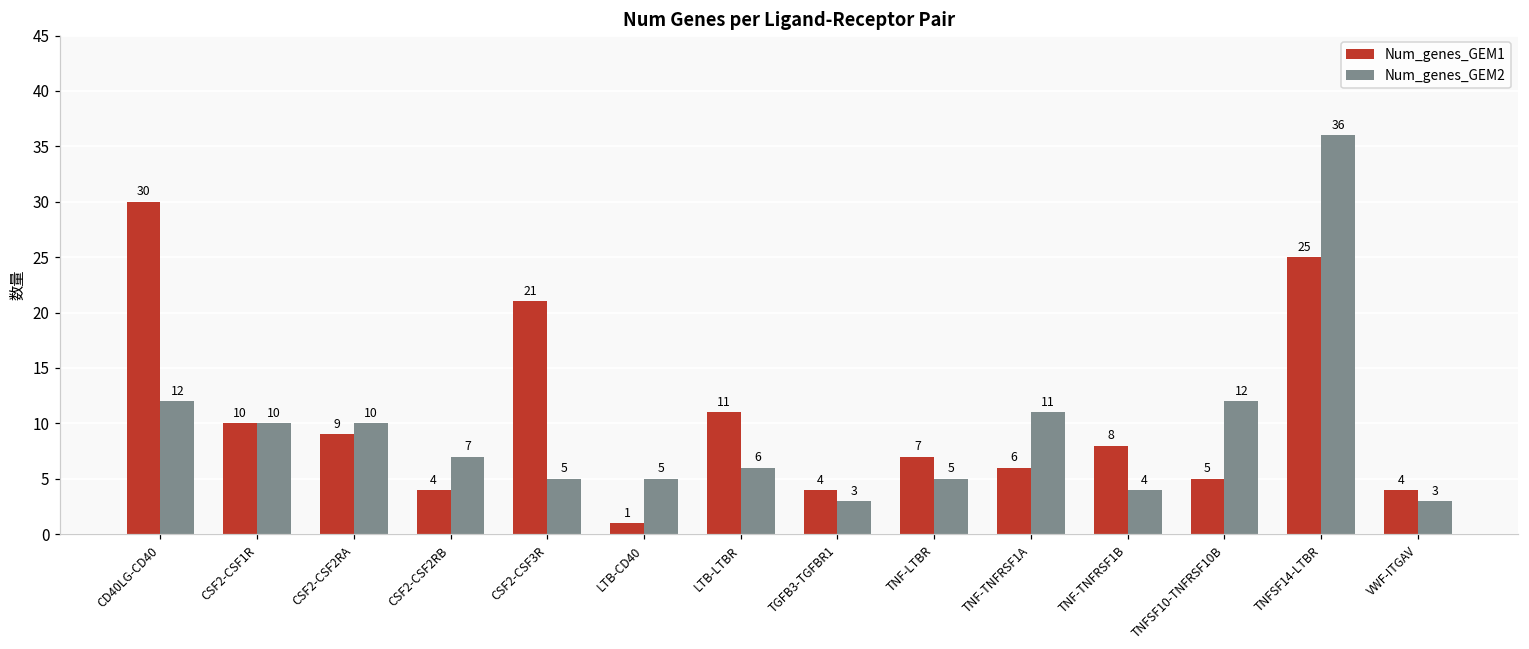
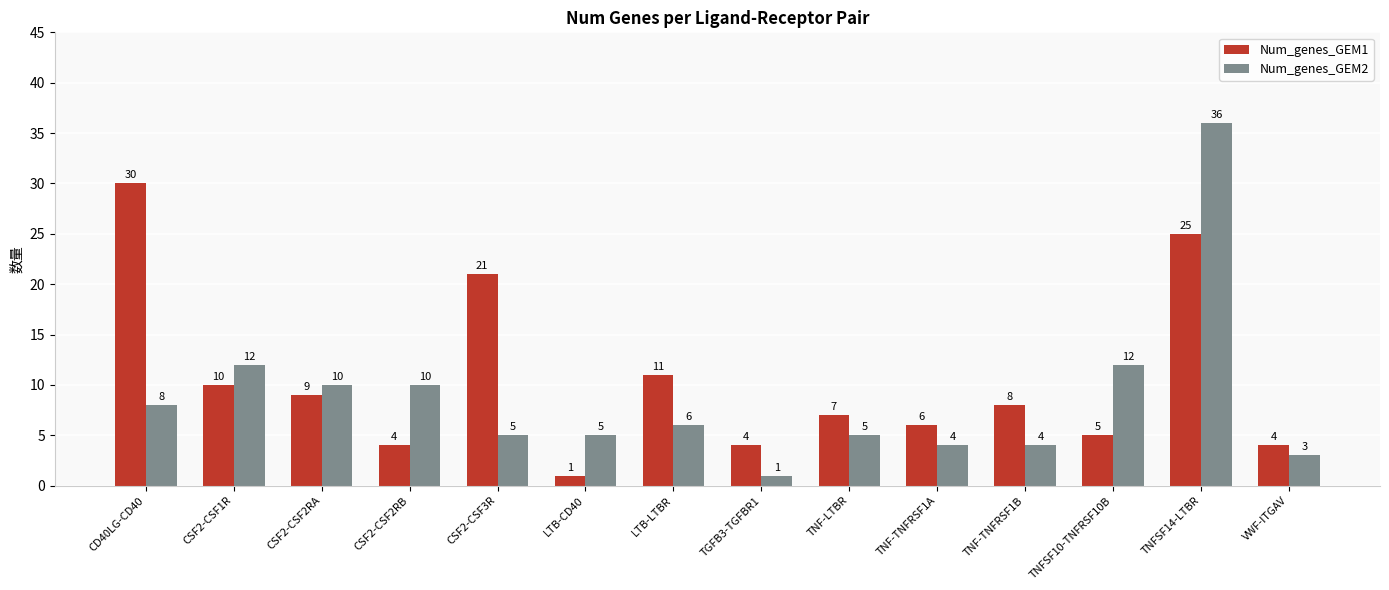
Num_genes_GEM2, CD40LG-CD40: 12 -> 8
Num_genes_GEM2, CSF2-CSF1R: 10 -> 12
Num_genes_GEM2, CSF2-CSF2RB: 7 -> 10
Num_genes_GEM2, TGFB3-TGFBR1: 3 -> 1
Num_genes_GEM2, TNF-TNFRSF1A: 11 -> 4
